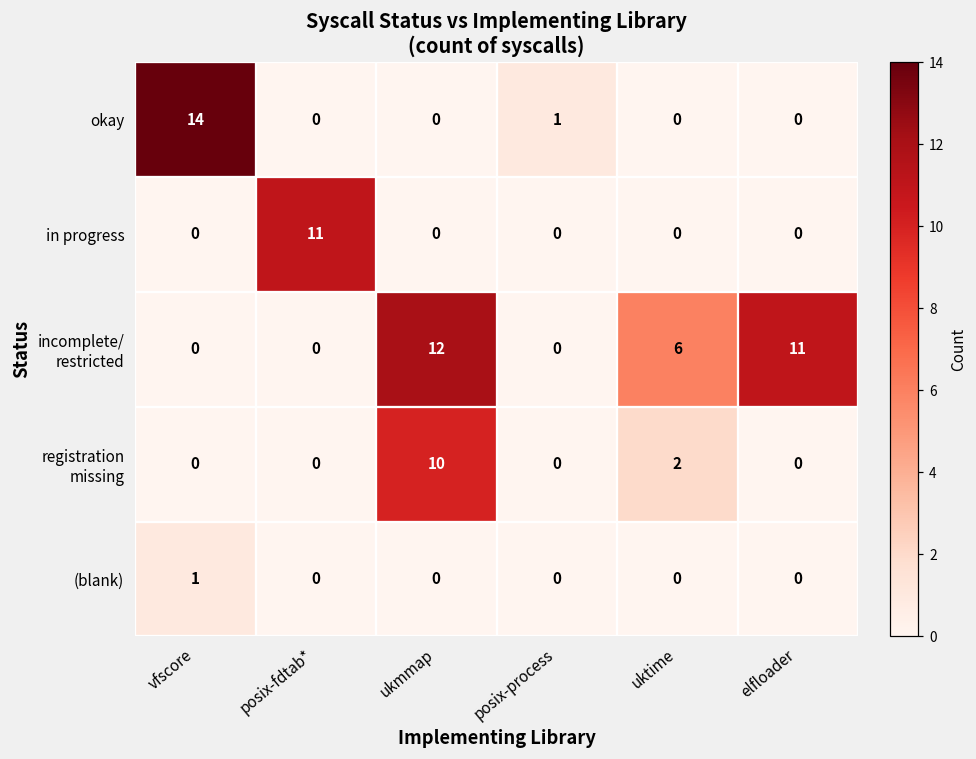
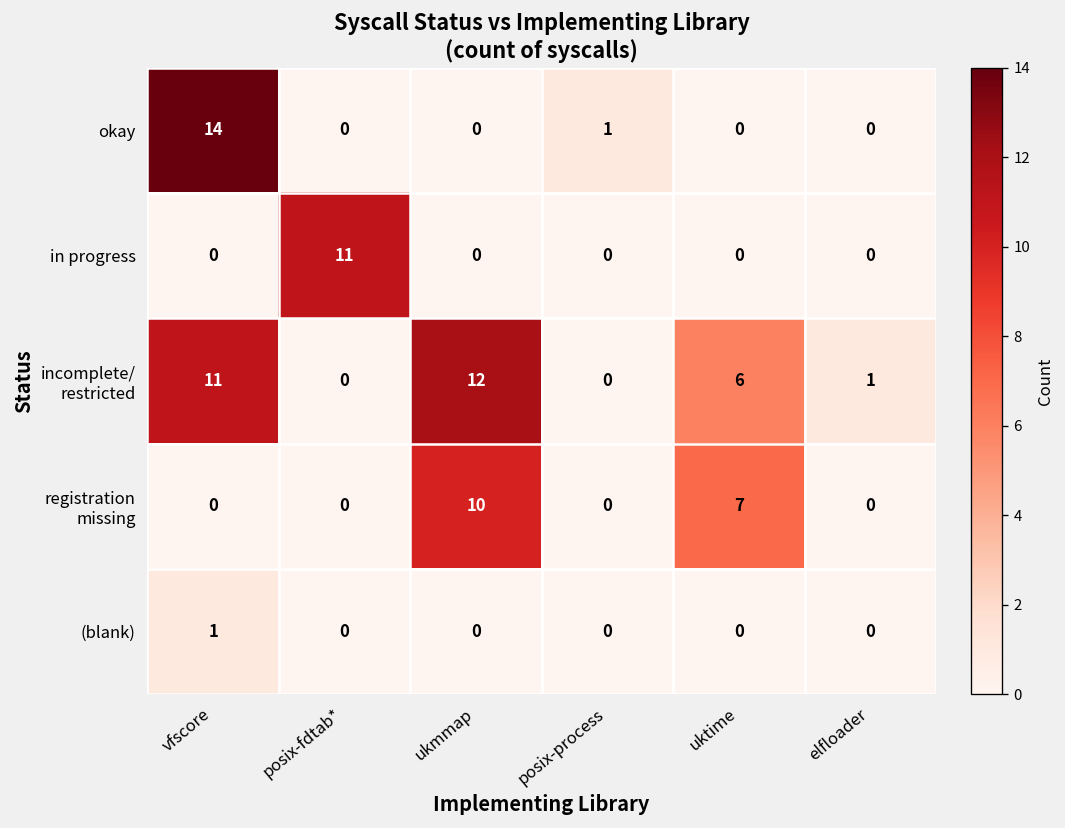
incomplete/ restricted, vfscore: 0 -> 11
incomplete/ restricted, elfloader: 11 -> 1
registration missing, uktime: 2 -> 7
